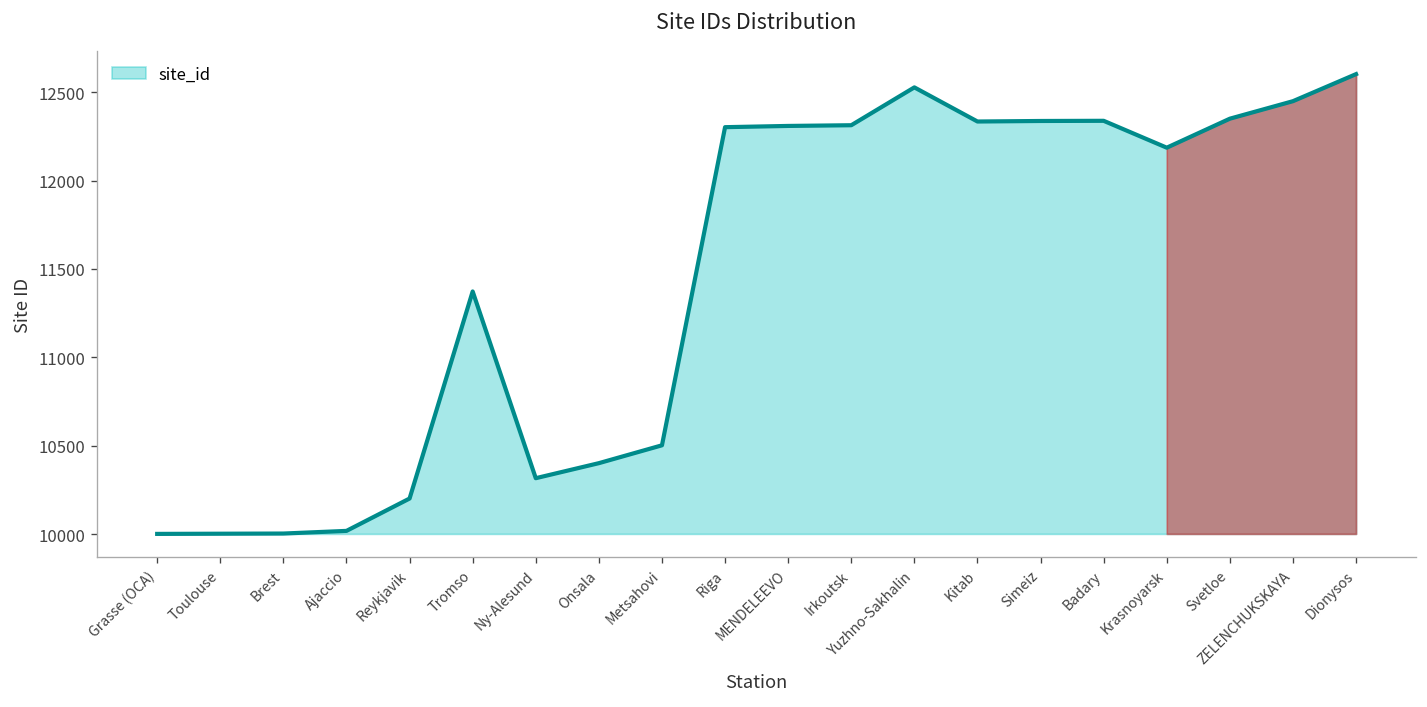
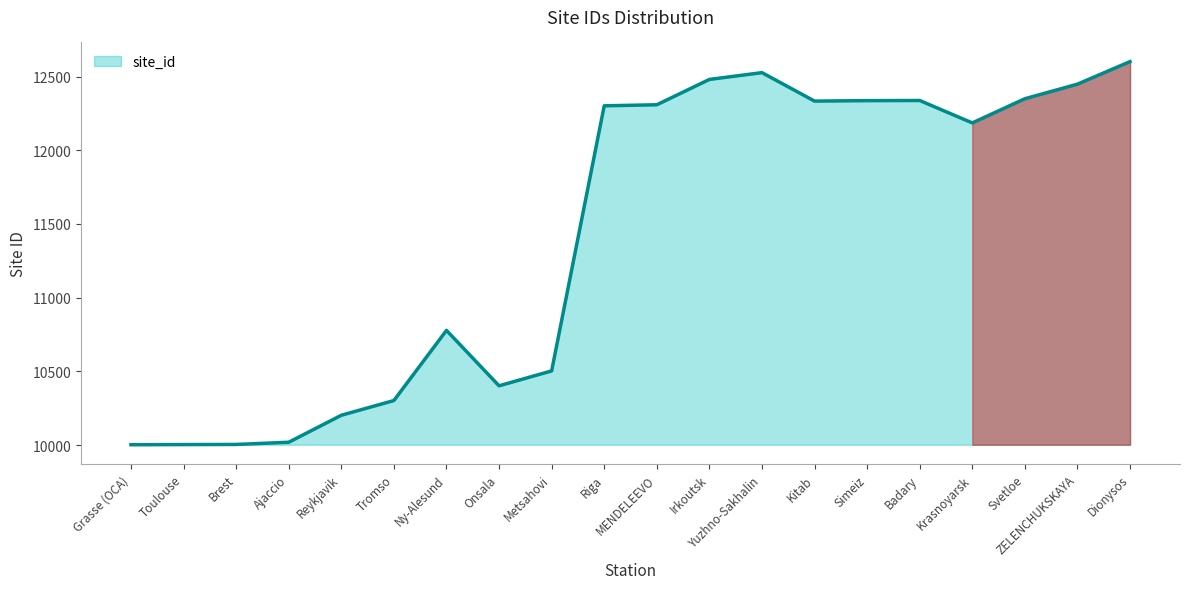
site_id, Tromso: 11370 -> 10300
site_id, Ny-Alesund: 10320 -> 10780
site_id, Irkoutsk: 12310 -> 12480
